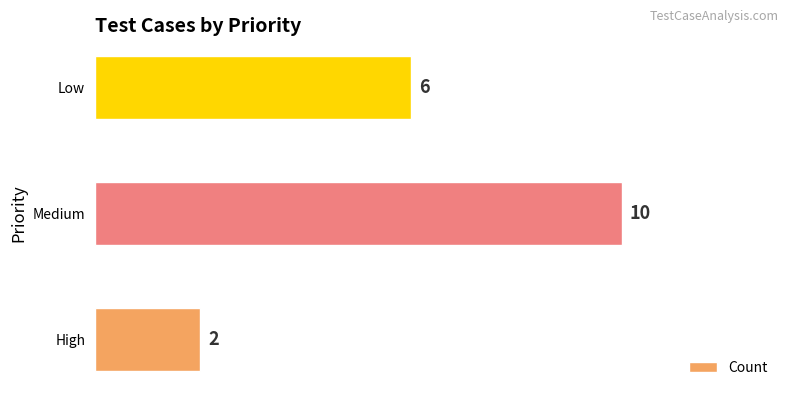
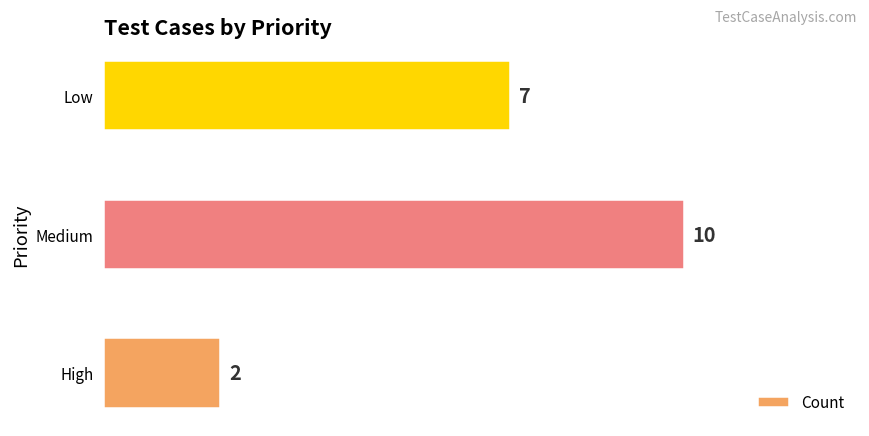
Low: 6 -> 7
